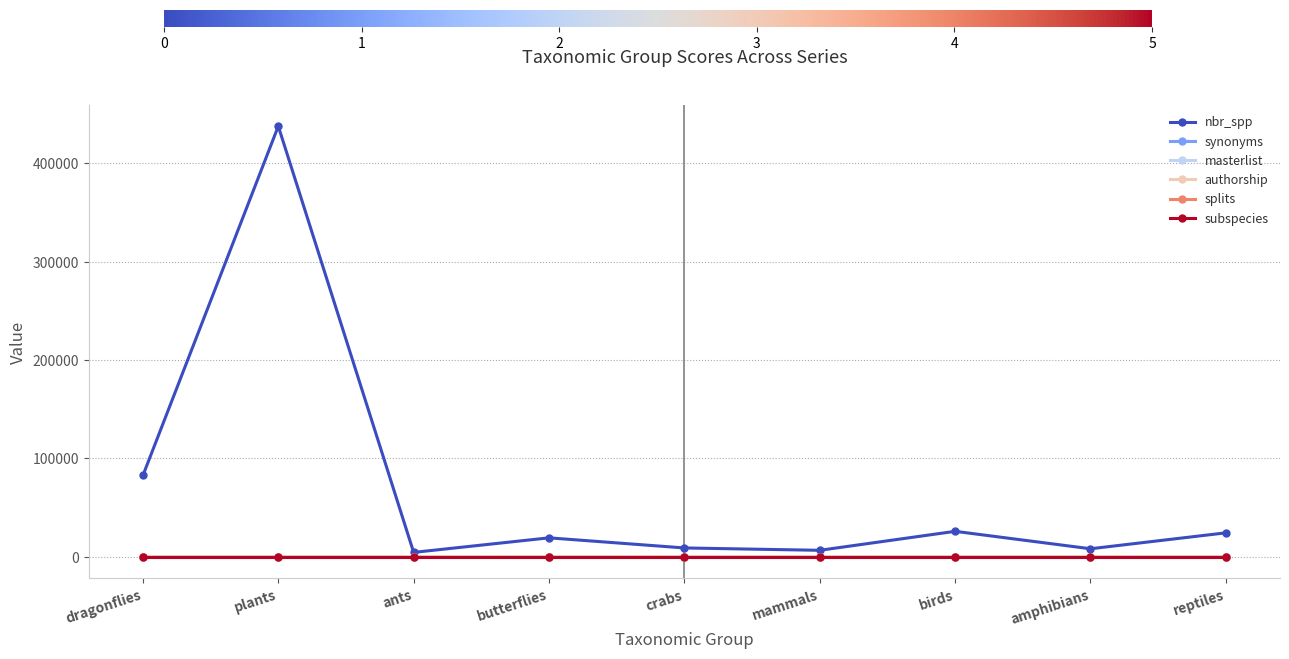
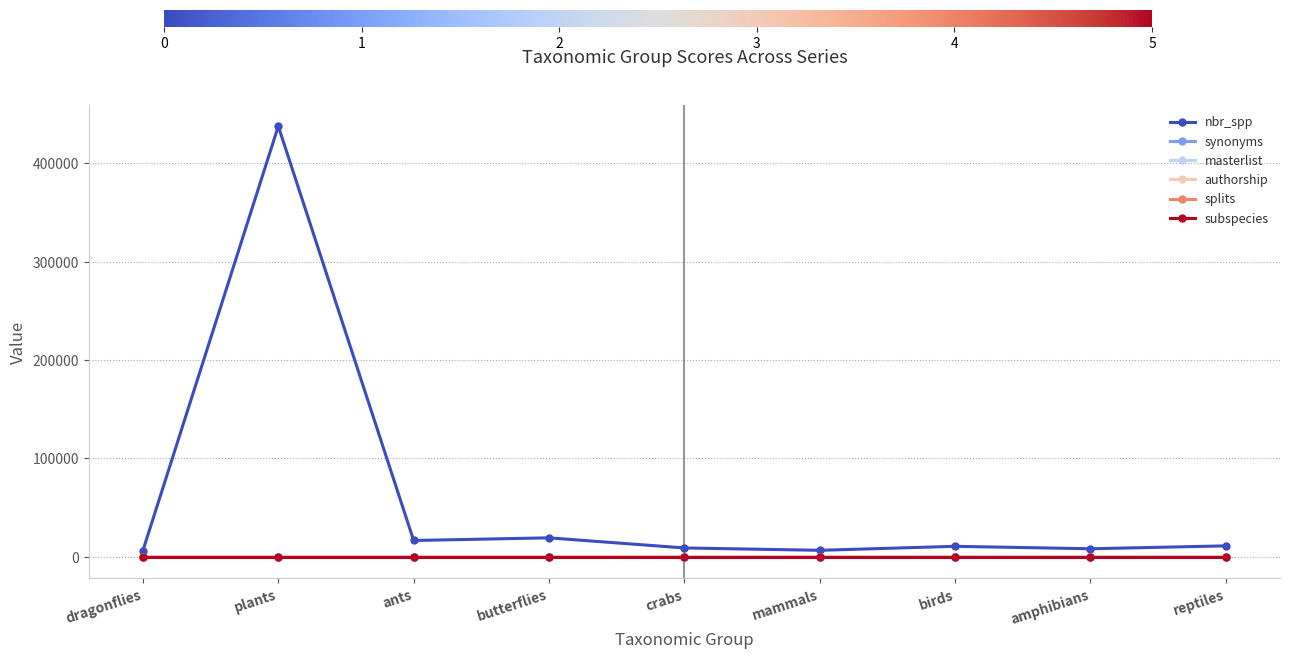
nbr_spp, dragonflies: 80000 -> 10000
nbr_spp, ants: 0 -> 20000
nbr_spp, birds: 30000 -> 10000
nbr_spp, reptiles: 20000 -> 10000
